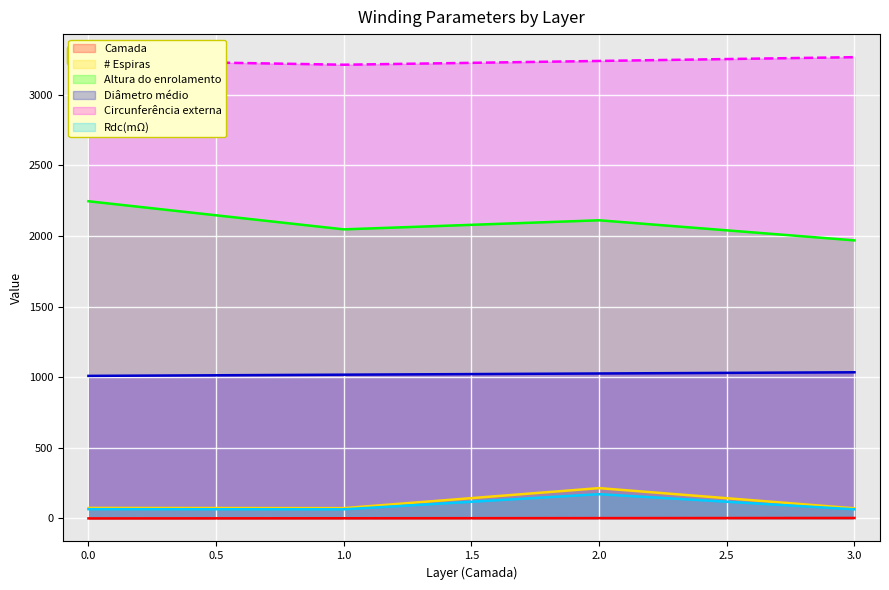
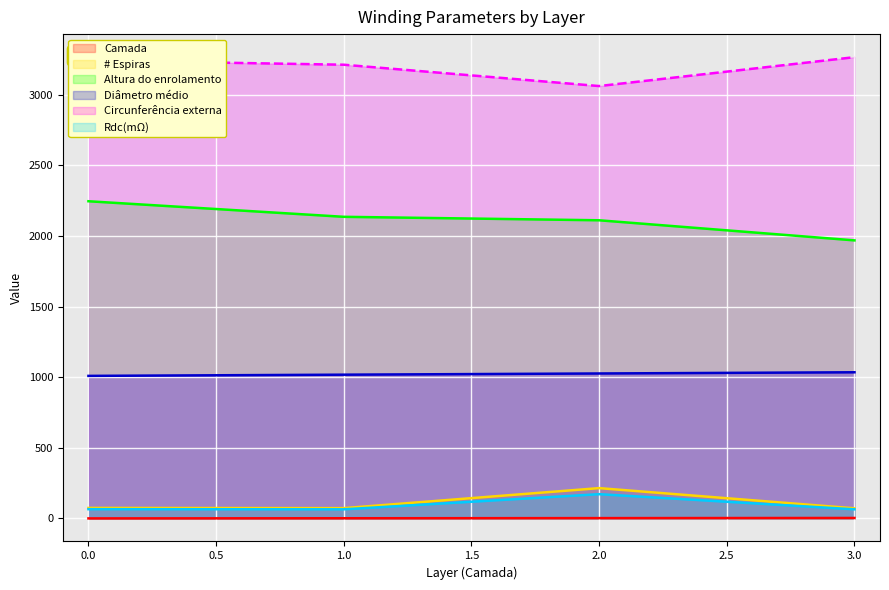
Altura do enrolamento, 1.0: 2050 -> 2130
Circunferência externa, 2.0: 3240 -> 3060
